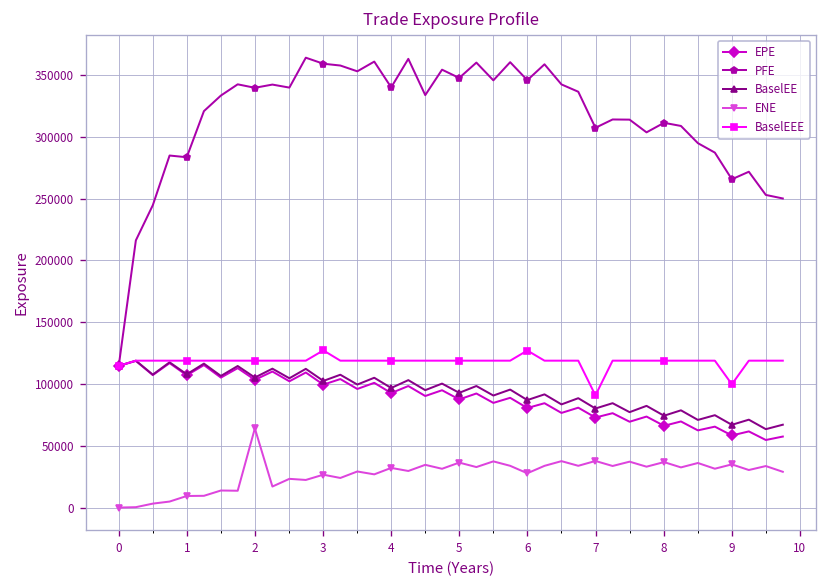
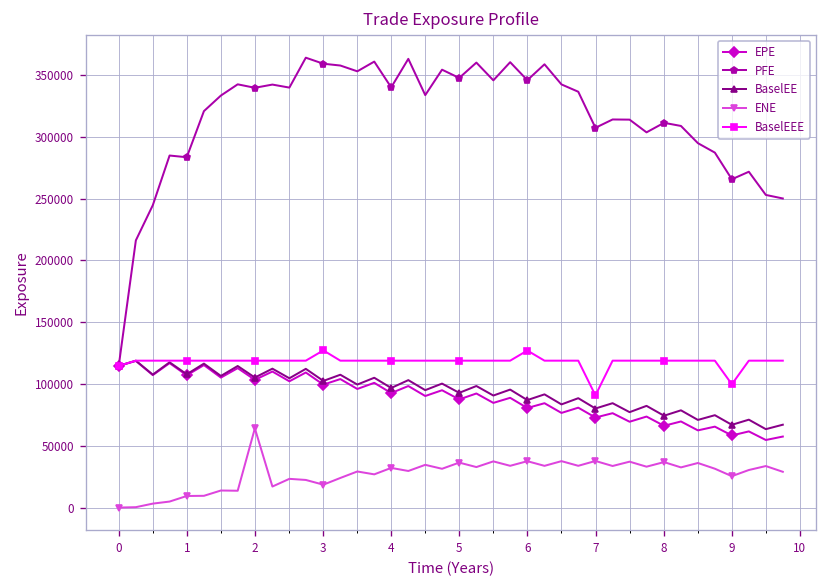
ENE, 3: 27000 -> 19000
ENE, 6: 28000 -> 38000
ENE, 9: 35000 -> 25000
